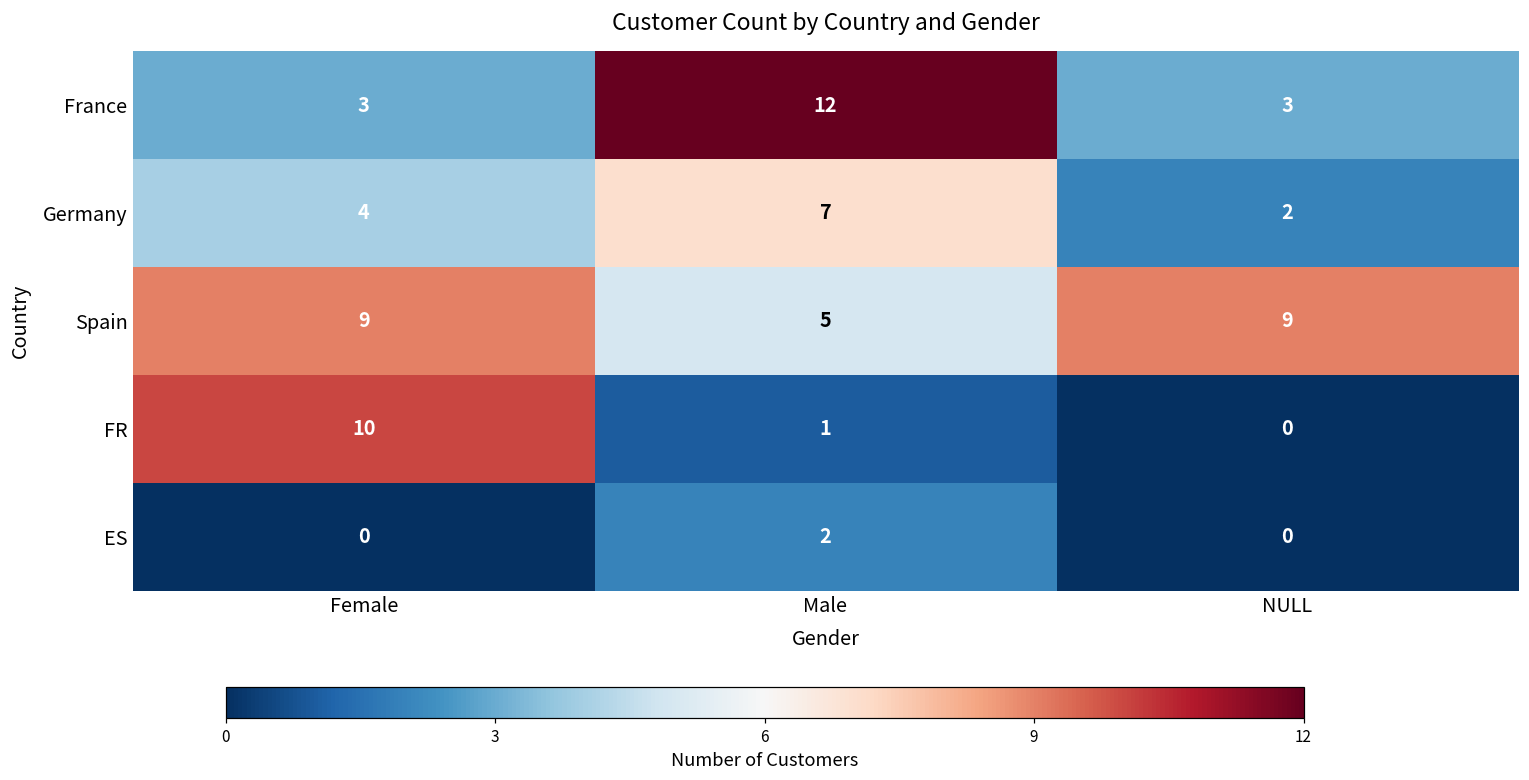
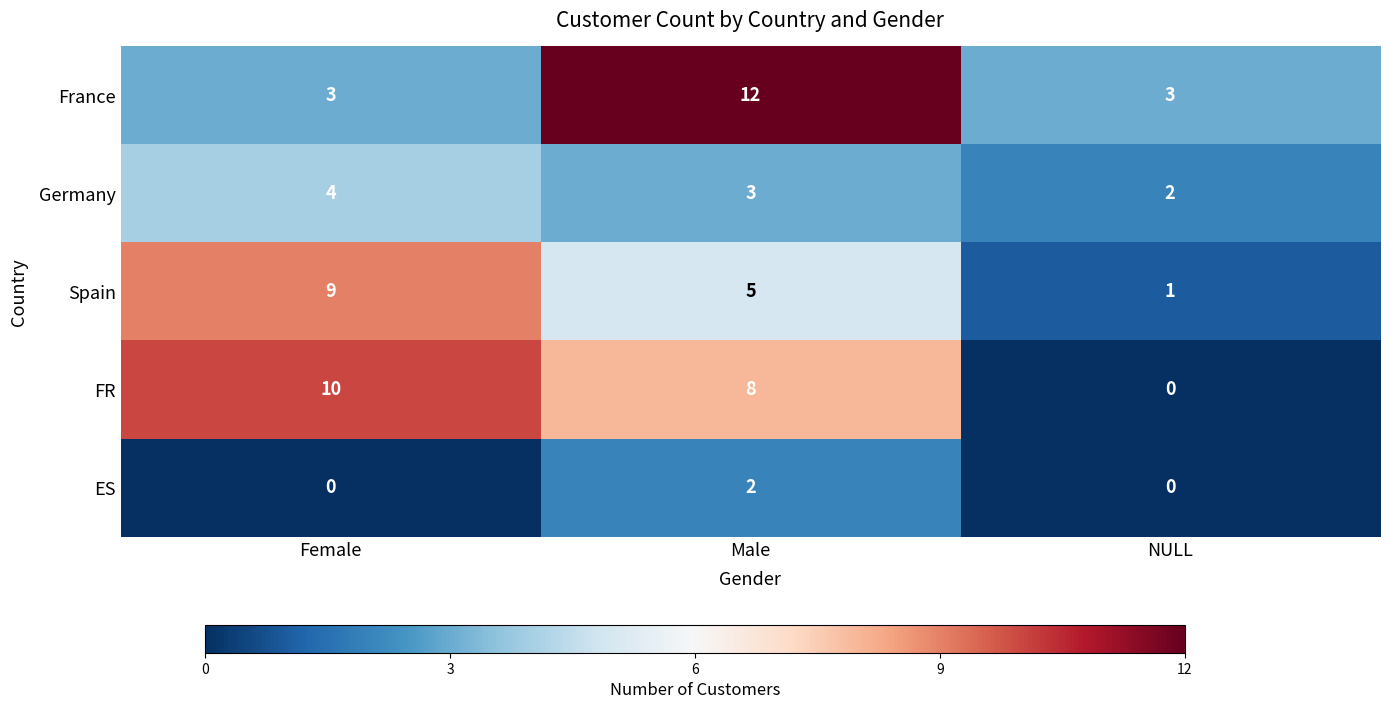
Germany, Male: 7 -> 3
Spain, NULL: 9 -> 1
FR, Male: 1 -> 8
